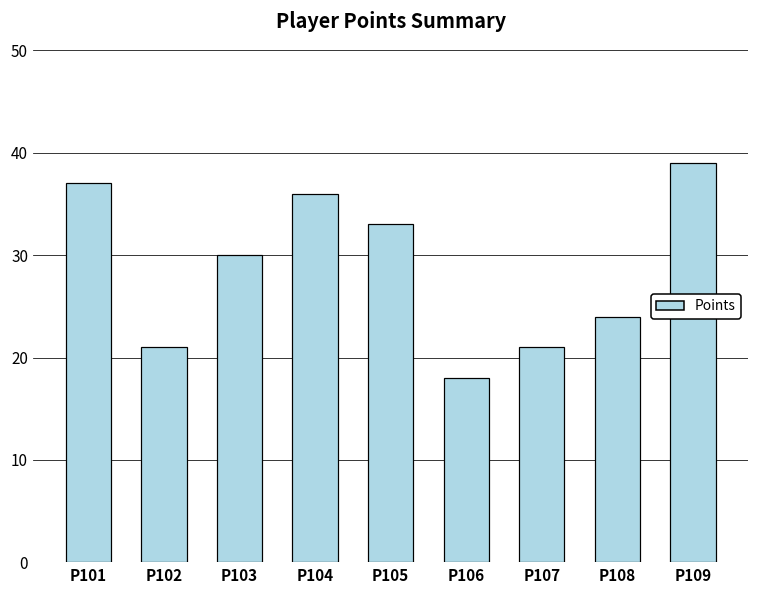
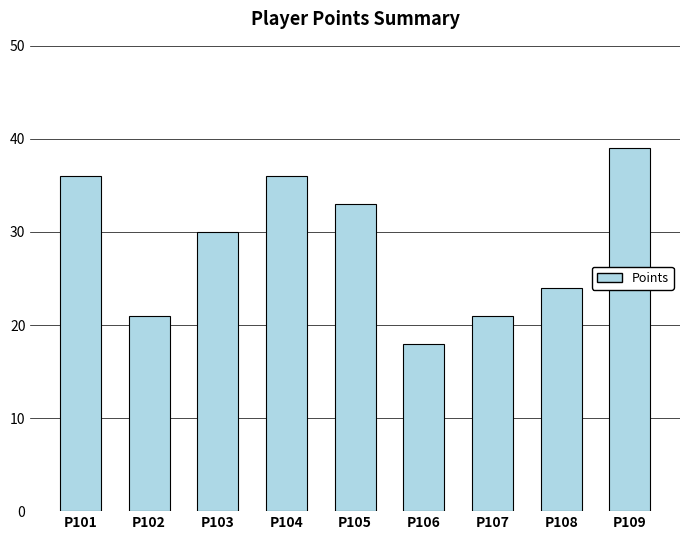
P101: 37 -> 36
